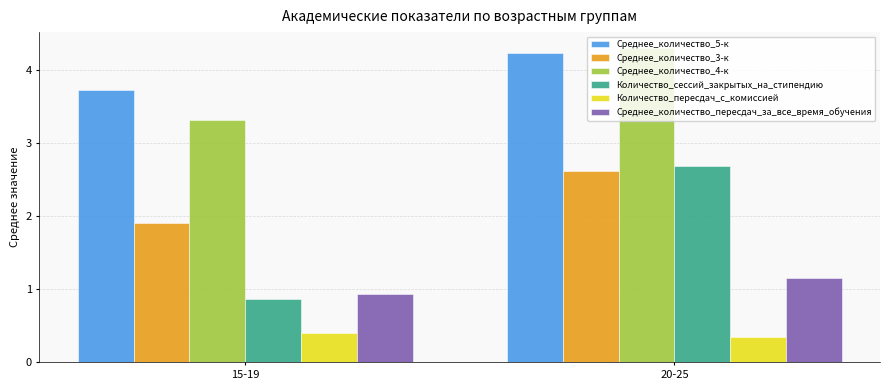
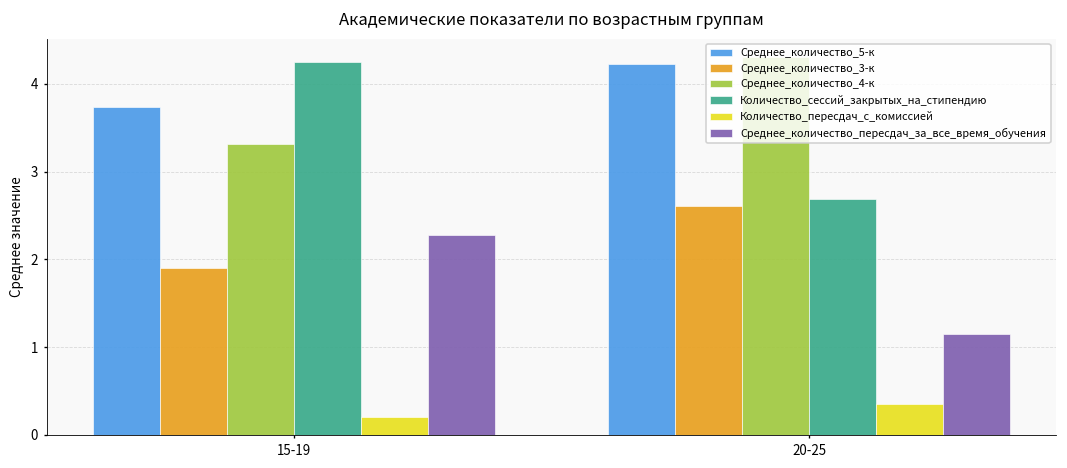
Количество_сессий_закрытых_на_стипендию, 15-19: 0.9 -> 4.3
Количество_пересдач_с_комиссией, 15-19: 0.4 -> 0.2
Среднее_количество_пересдач_за_все_время_обучения, 15-19: 0.9 -> 2.3
